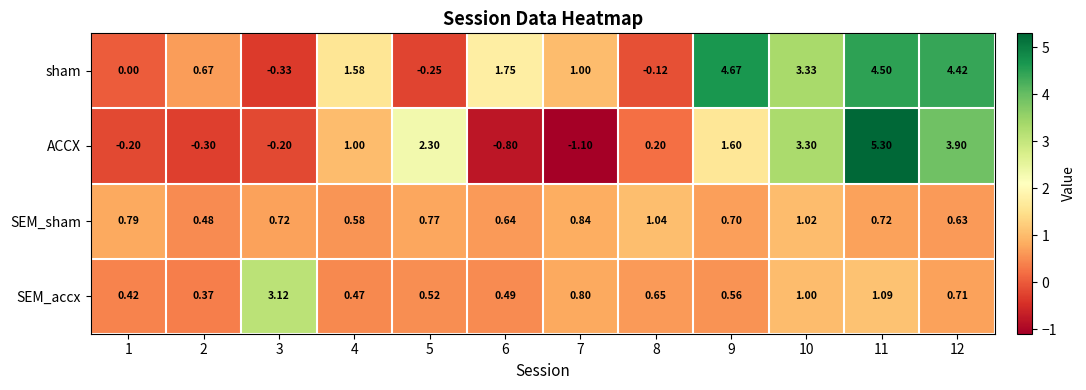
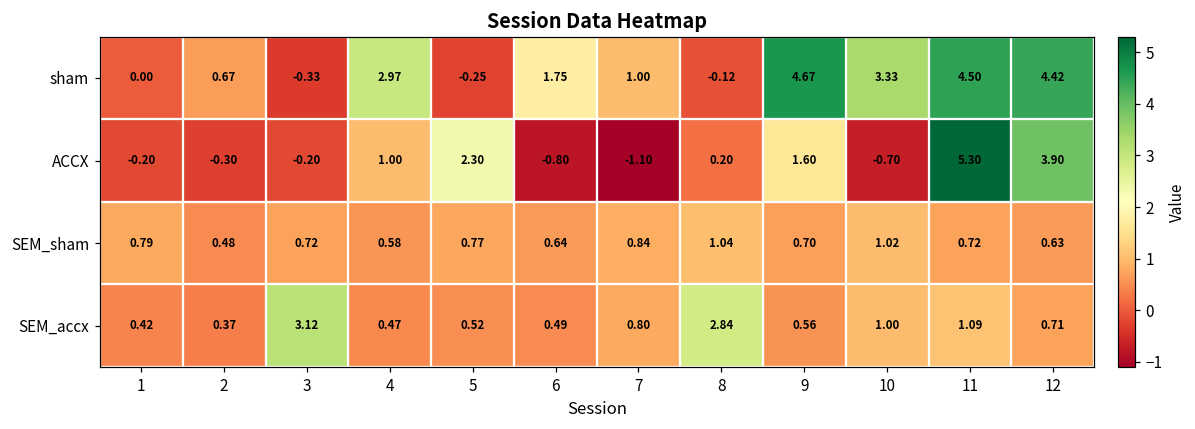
sham, 4: 1.58 -> 2.97
ACCX, 10: 3.30 -> -0.70
SEM_accx, 8: 0.65 -> 2.84
